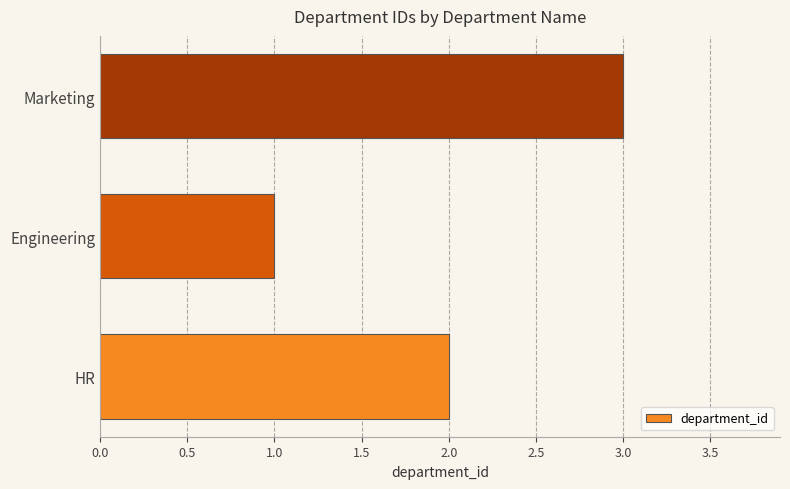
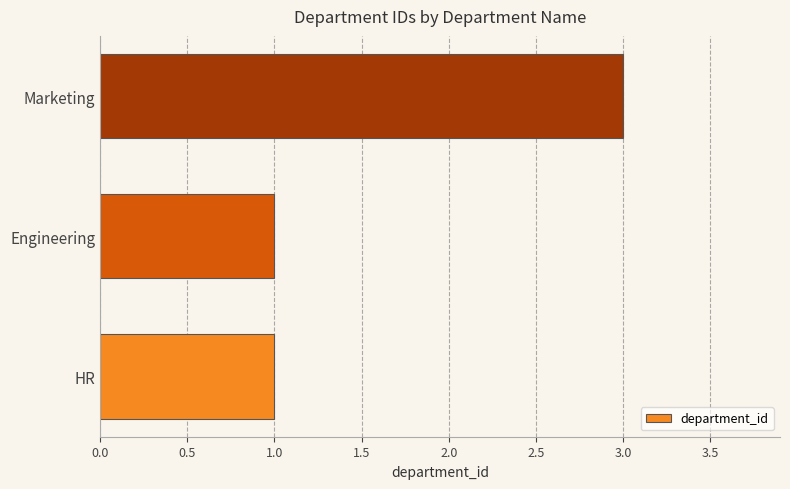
HR: 2 -> 1
